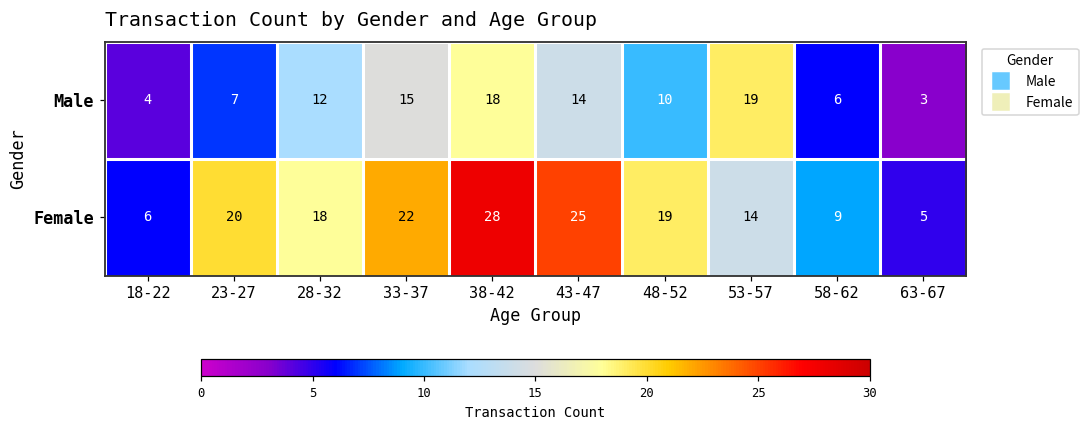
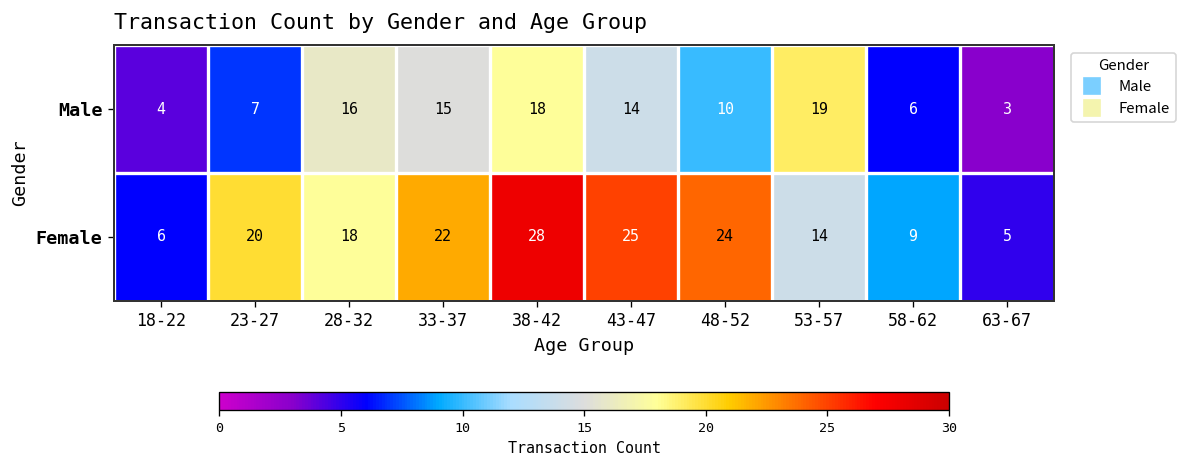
Male, 28-32: 12 -> 16
Female, 48-52: 19 -> 24
